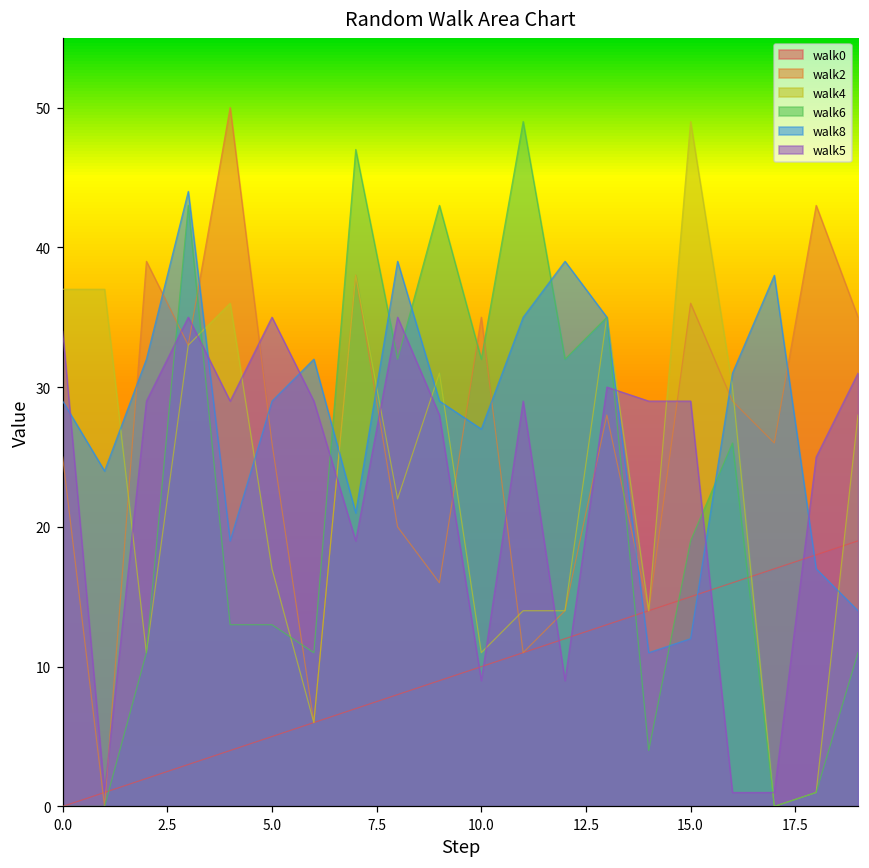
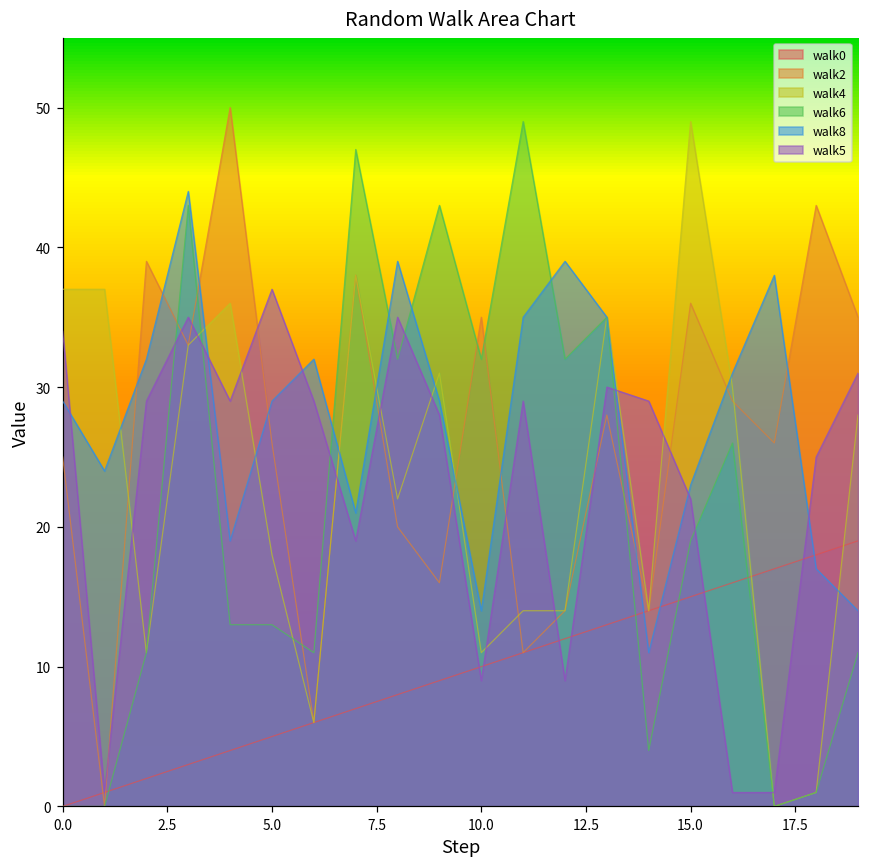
walk4, 5.0: 17 -> 18
walk5, 5.0: 35 -> 37
walk8, 10.0: 27 -> 14
walk8, 15.0: 12 -> 23
walk5, 15.0: 29 -> 22
